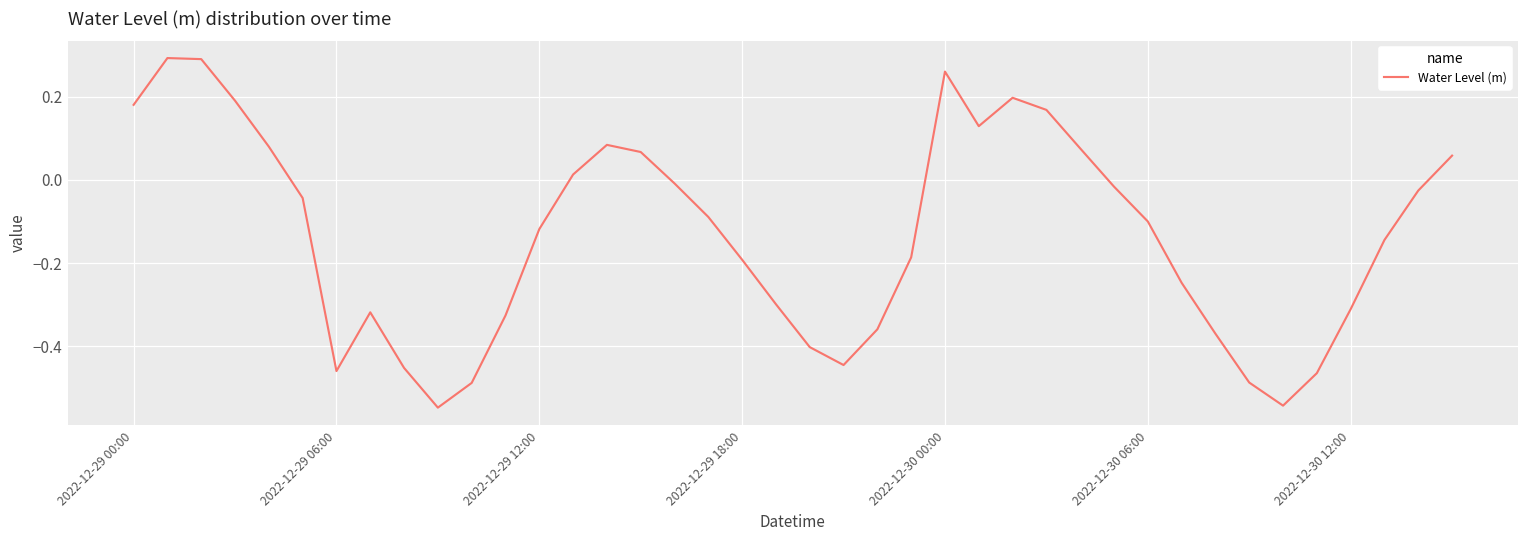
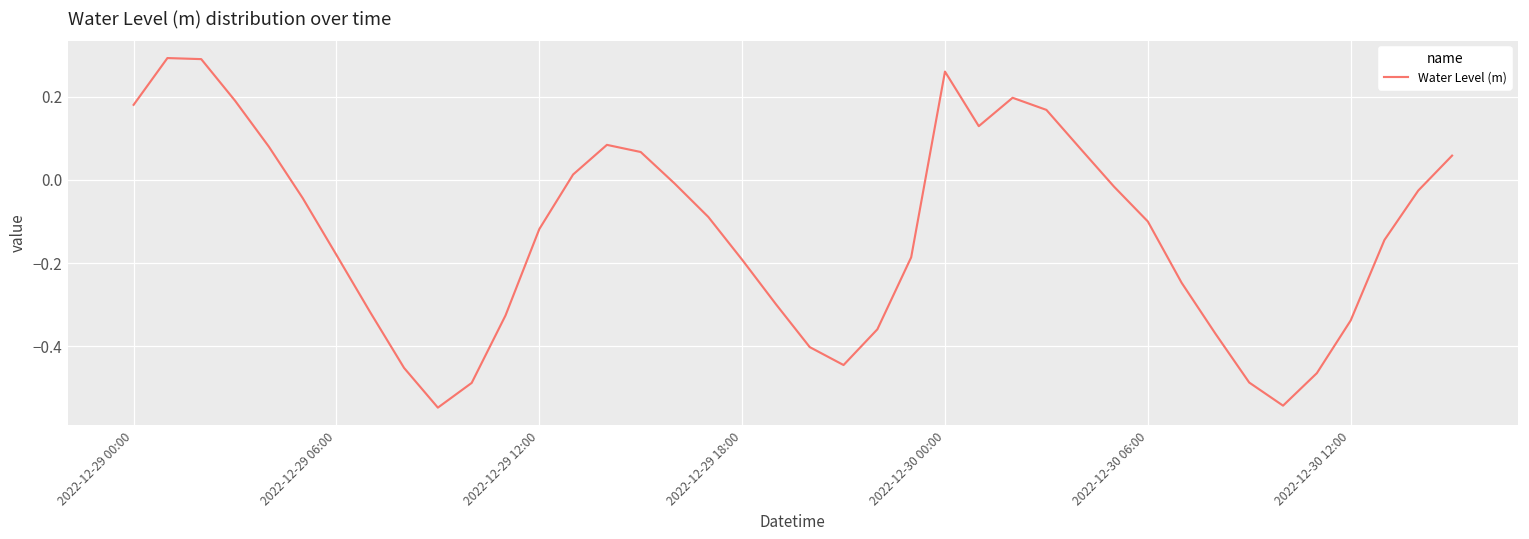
2022-12-29 06:00: -0.46 -> -0.18
2022-12-30 12:00: -0.31 -> -0.34
